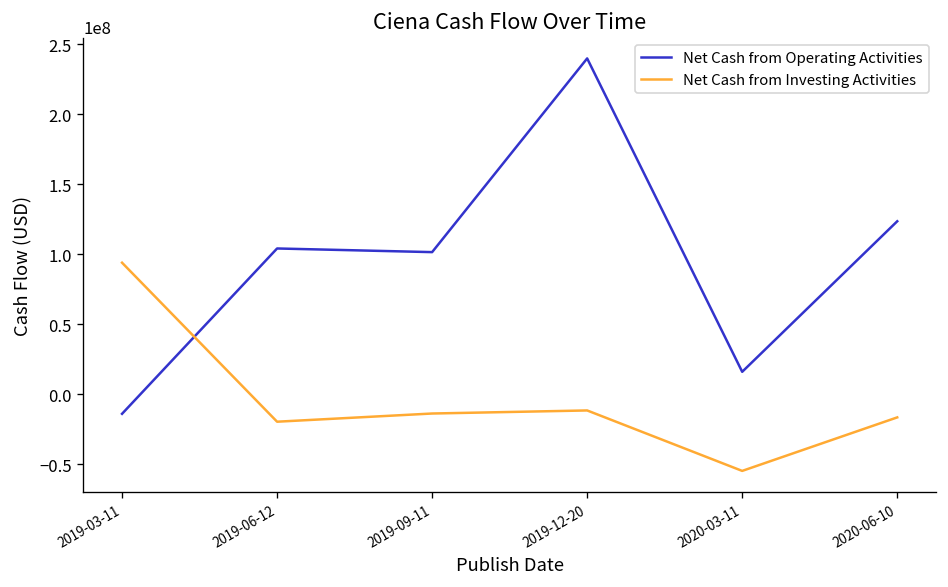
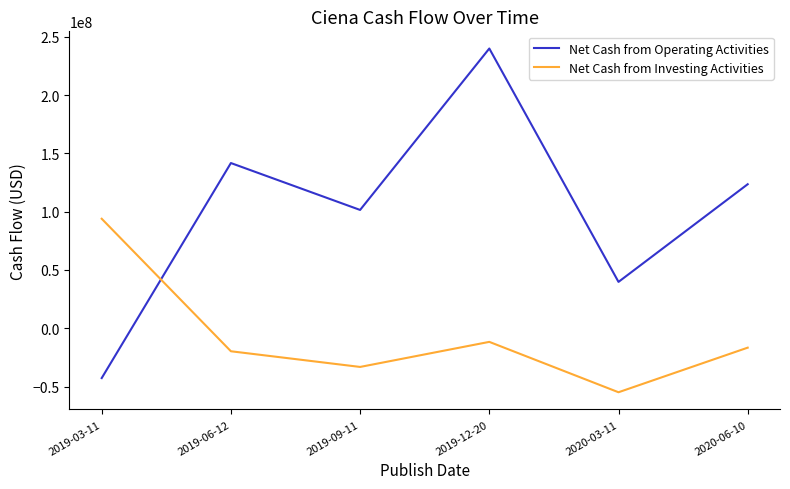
Net Cash from Operating Activities, 2019-03-11: -14000000 -> -43000000
Net Cash from Operating Activities, 2019-06-12: 104000000 -> 142000000
Net Cash from Investing Activities, 2019-09-11: -14000000 -> -33000000
Net Cash from Operating Activities, 2020-03-11: 16000000 -> 40000000
